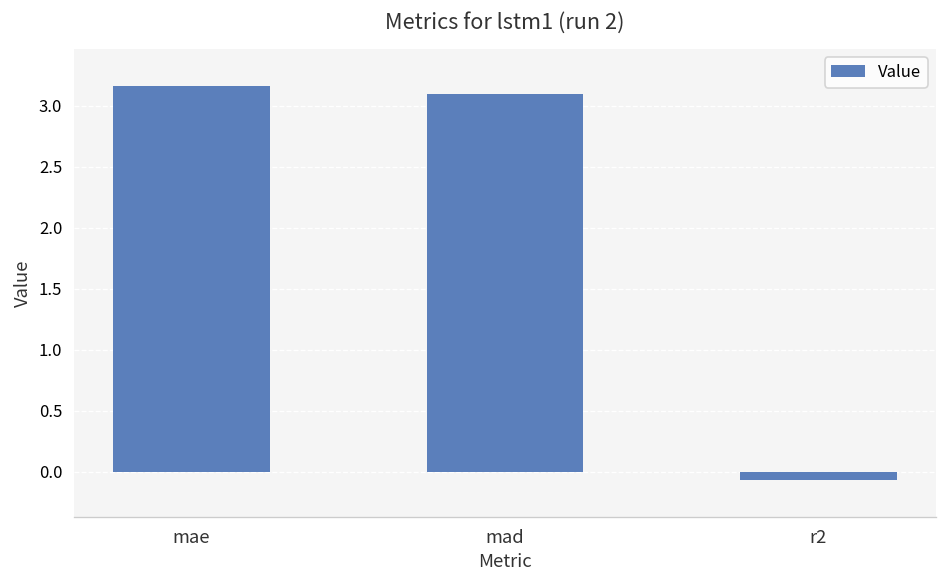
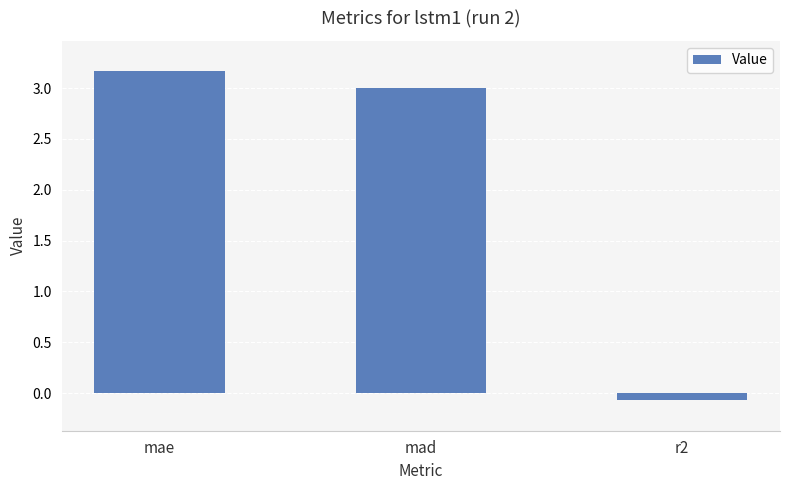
mad: 3.10 -> 3.00
